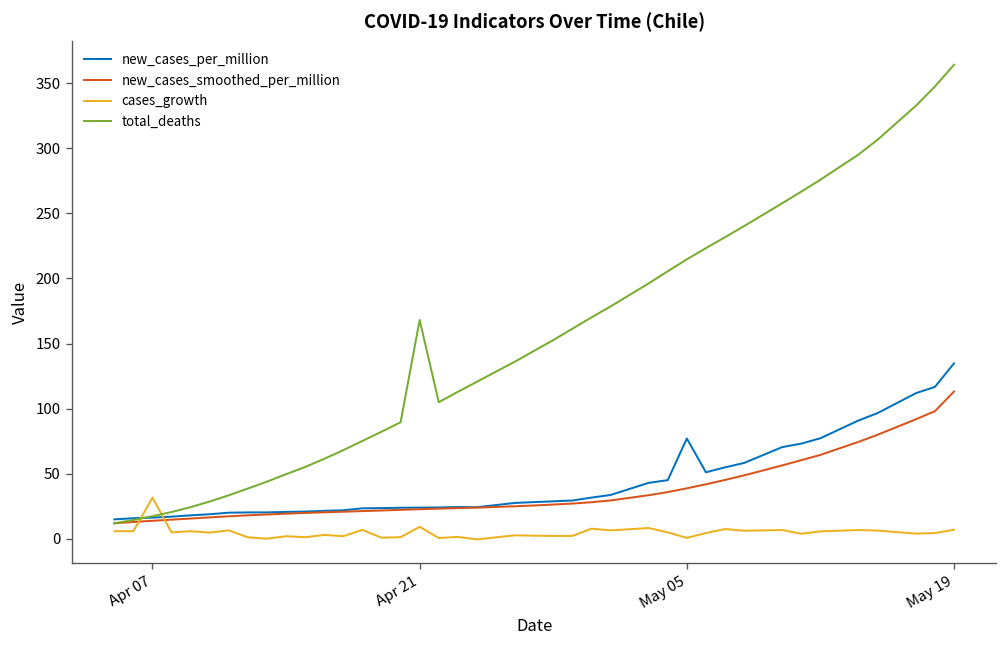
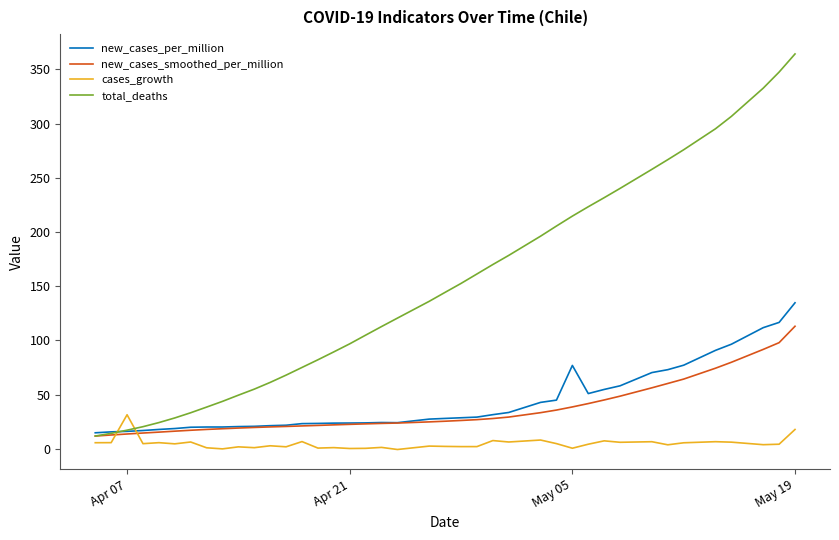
cases_growth, Apr 21: 9 -> 0
total_deaths, Apr 21: 168 -> 97
cases_growth, May 19: 7 -> 18
